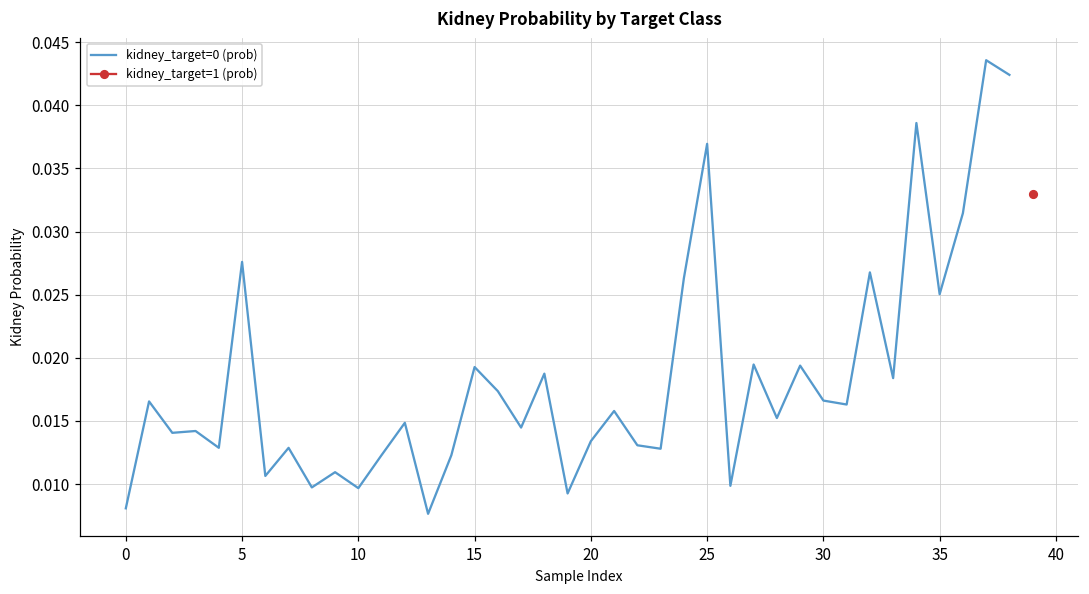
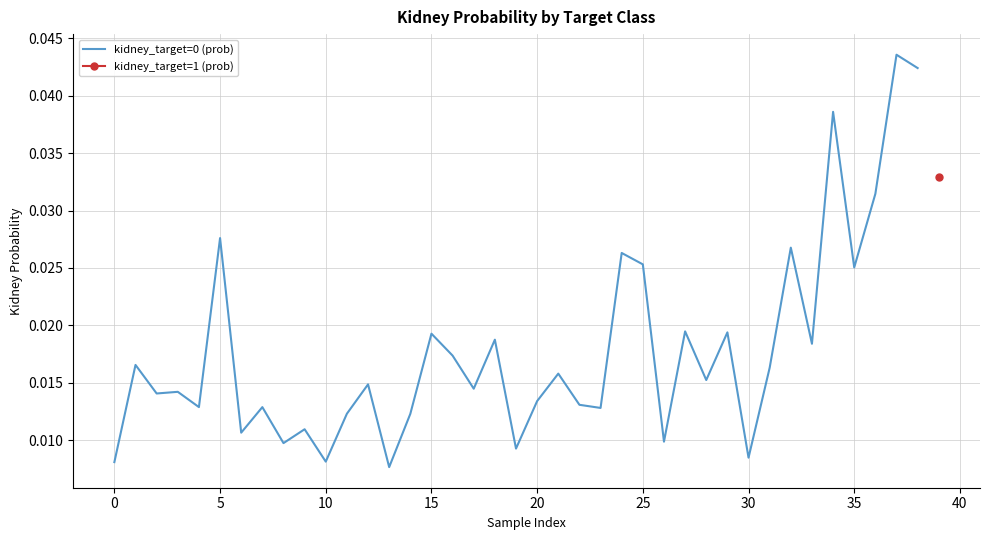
kidney_target=0 (prob), 10: 0.0097 -> 0.0081
kidney_target=0 (prob), 25: 0.0369 -> 0.0253
kidney_target=0 (prob), 30: 0.0166 -> 0.0085
